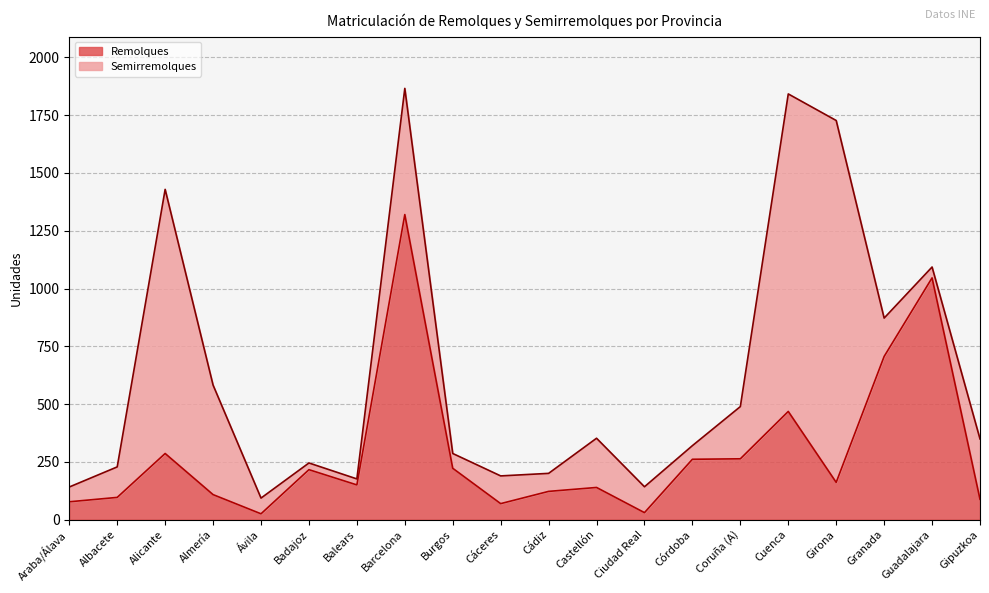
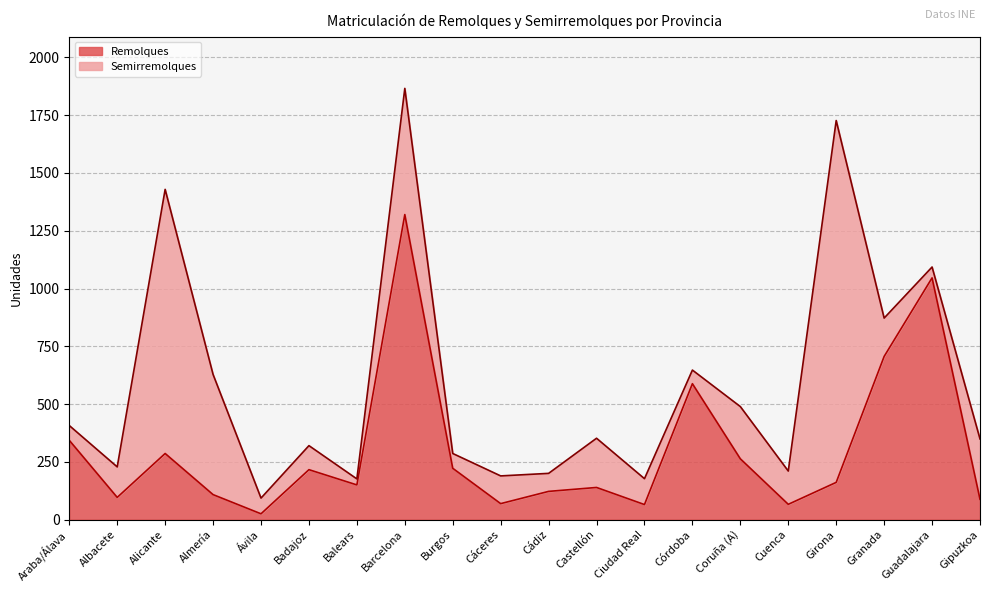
Remolques, Araba/Álava: 80 -> 340
Semirremolques, Almería: 470 -> 520
Semirremolques, Badajoz: 30 -> 100
Remolques, Ciudad Real: 30 -> 70
Remolques, Córdoba: 260 -> 590
Remolques, Cuenca: 470 -> 70
Semirremolques, Cuenca: 1370 -> 140
